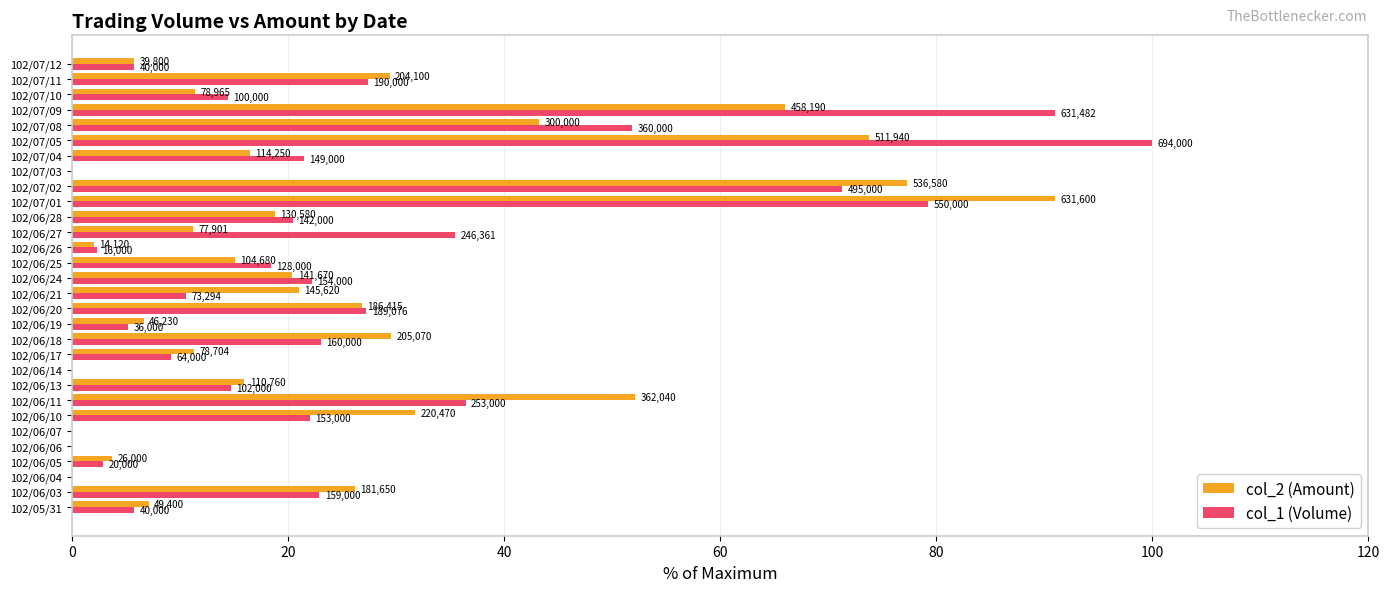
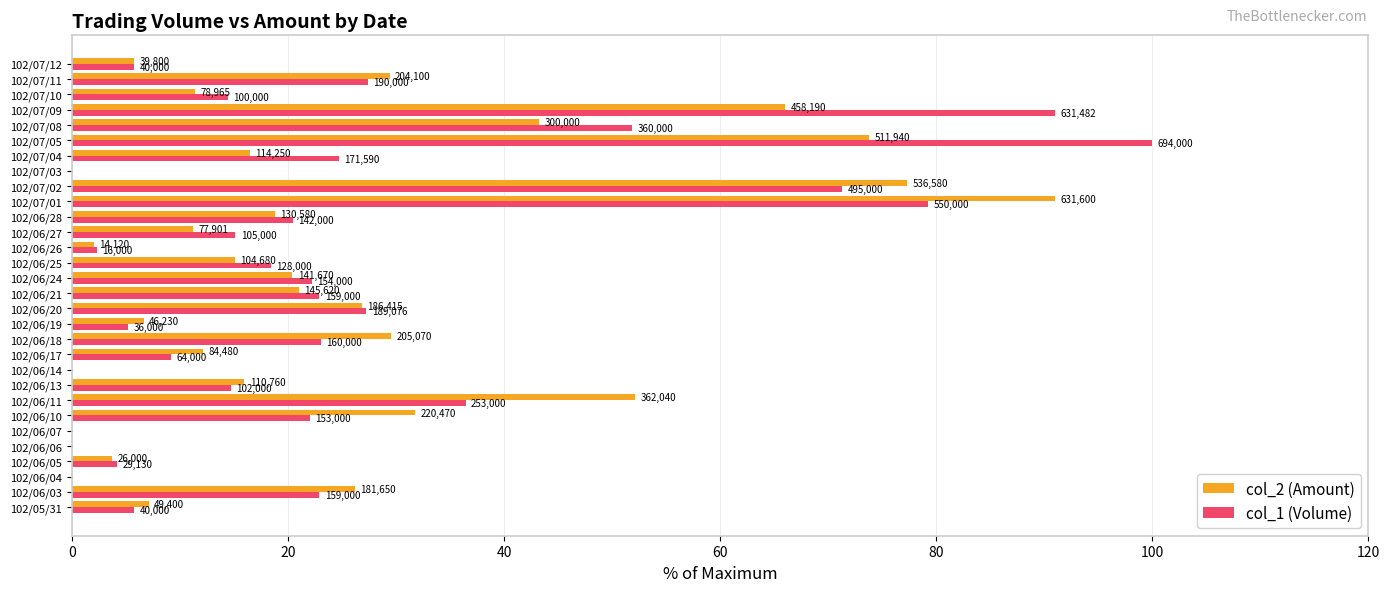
col_1 (Volume), 102/07/04: 149,000 -> 171,590
col_1 (Volume), 102/06/27: 246,361 -> 105,000
col_1 (Volume), 102/06/21: 73,294 -> 159,000
col_2 (Amount), 102/06/17: 78,704 -> 84,480
col_1 (Volume), 102/06/05: 20,000 -> 29,130
